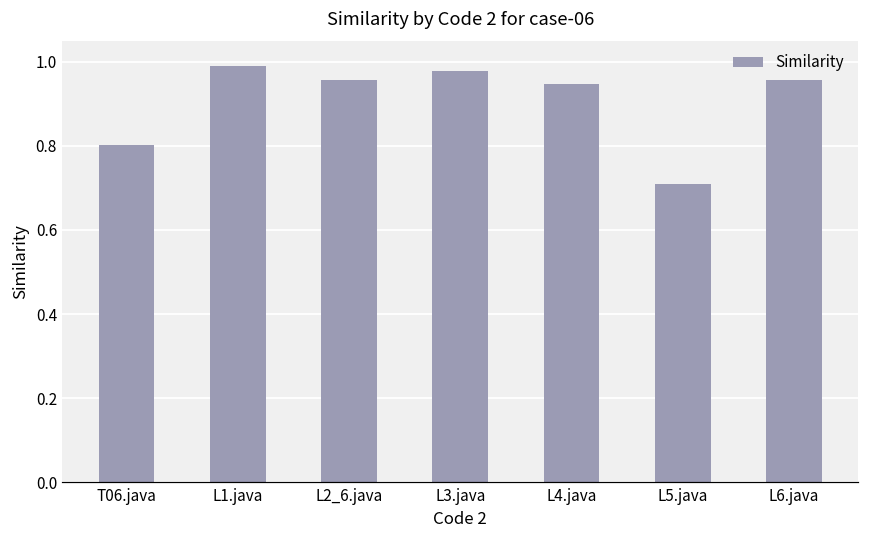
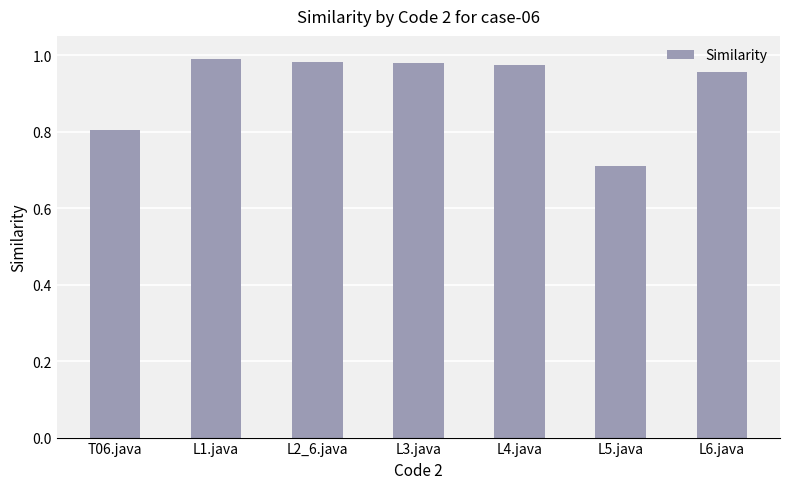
L2_6.java: 0.96 -> 0.98
L4.java: 0.95 -> 0.97
